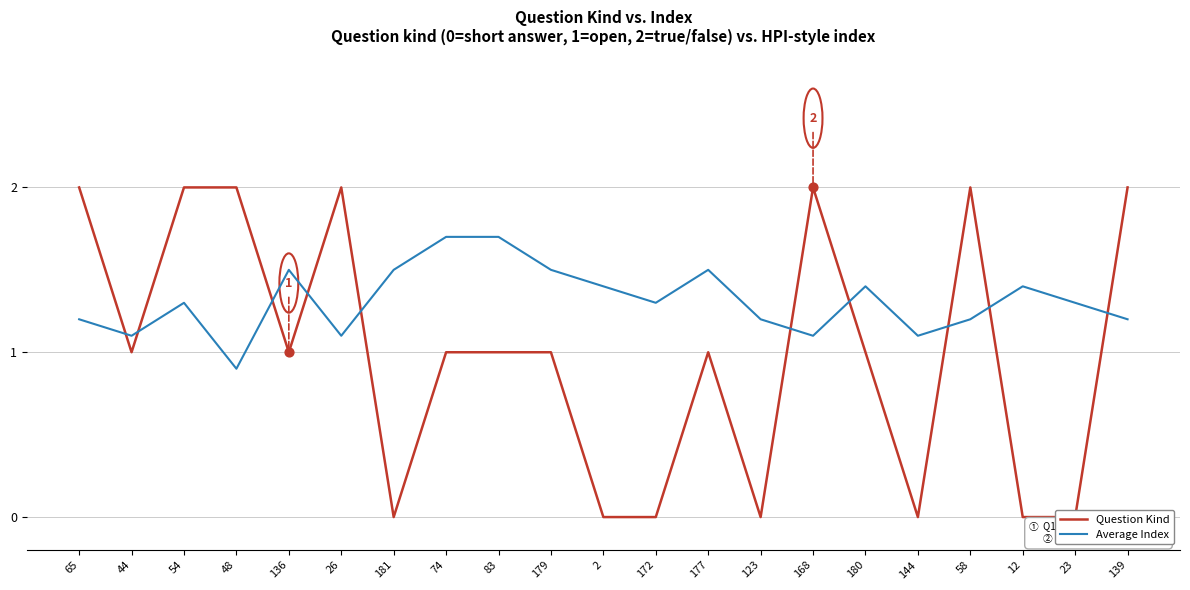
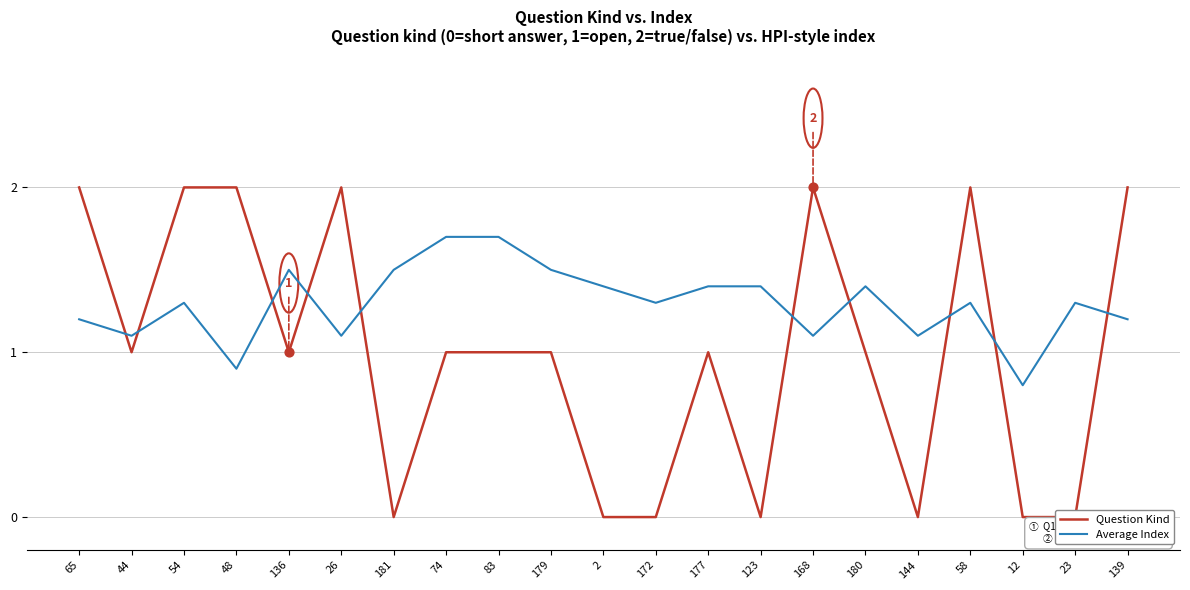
Average Index, 177: 1.5 -> 1.4
Average Index, 123: 1.2 -> 1.4
Average Index, 58: 1.2 -> 1.3
Average Index, 12: 1.4 -> 0.8
